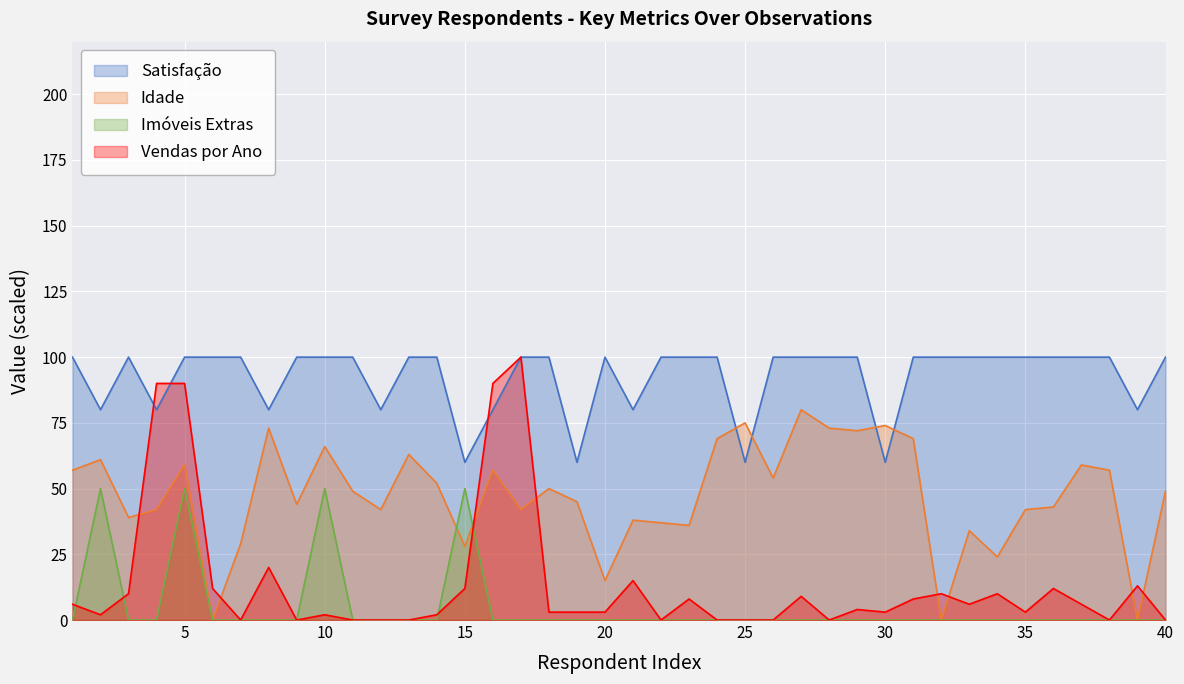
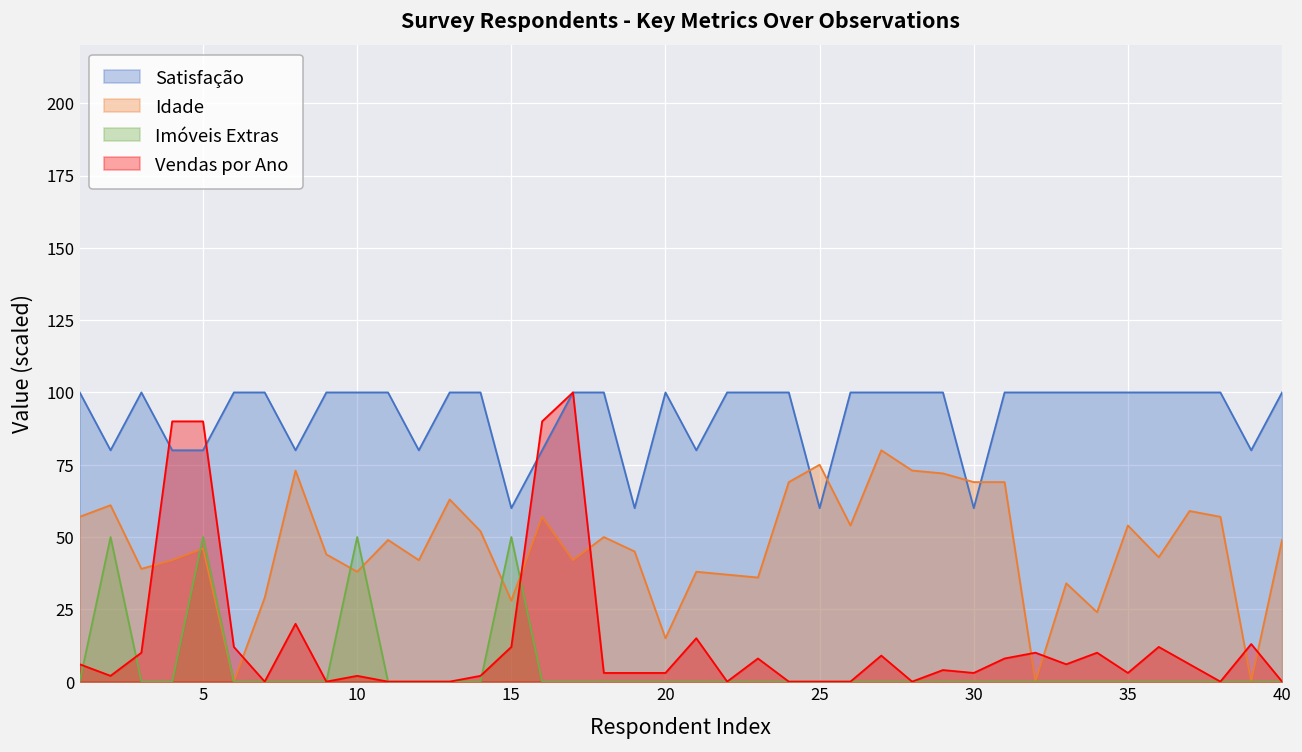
Satisfação, 5: 100 -> 80
Idade, 5: 59 -> 46
Idade, 10: 66 -> 38
Idade, 30: 74 -> 69
Idade, 35: 42 -> 54
